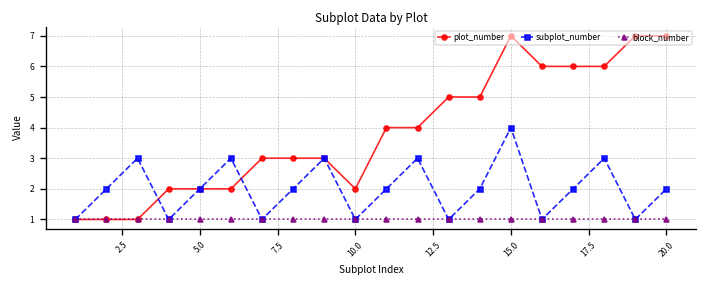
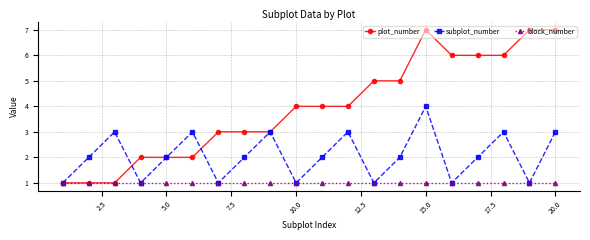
plot_number, 10.0: 2 -> 4
subplot_number, 20.0: 2 -> 3
